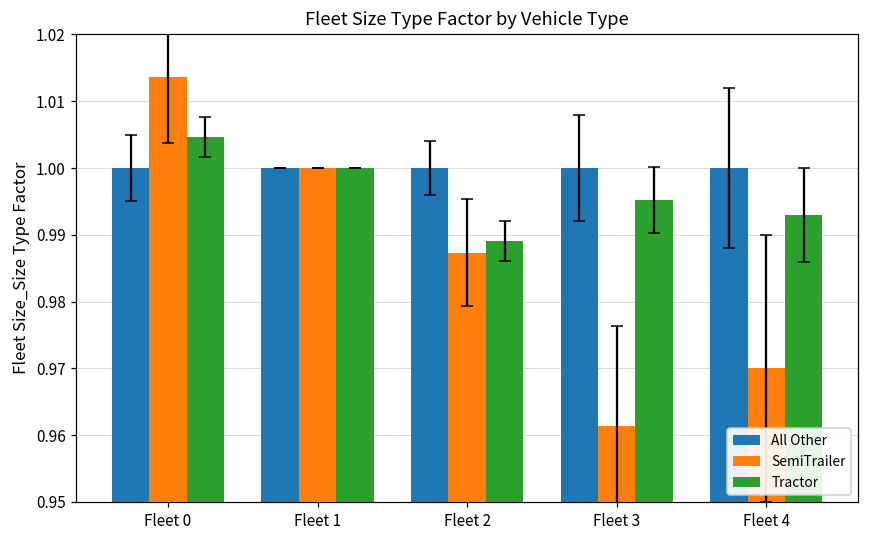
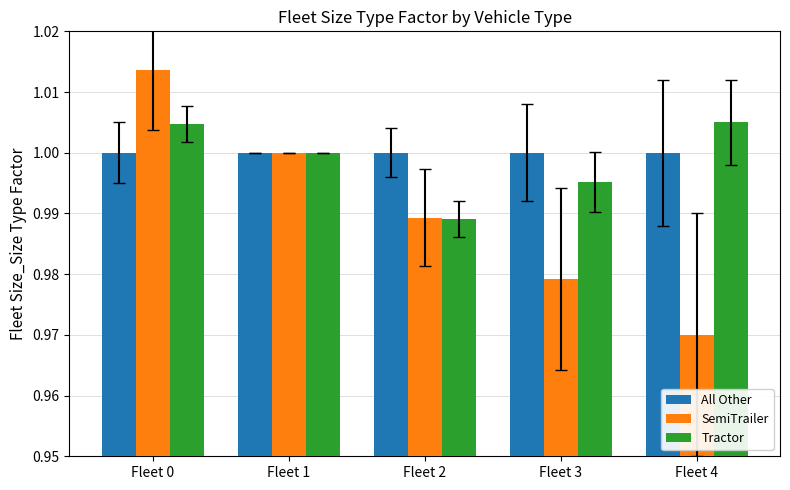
SemiTrailer, Fleet 2: 0.987 -> 0.989
SemiTrailer, Fleet 3: 0.961 -> 0.979
Tractor, Fleet 4: 0.993 -> 1.005
